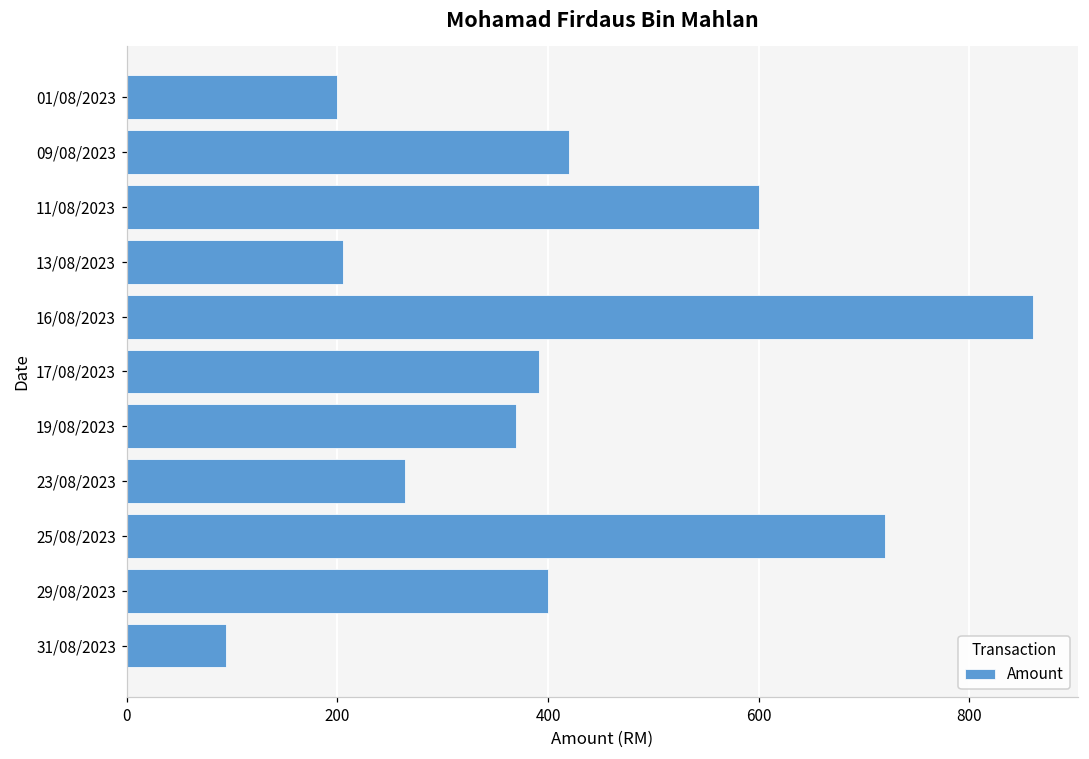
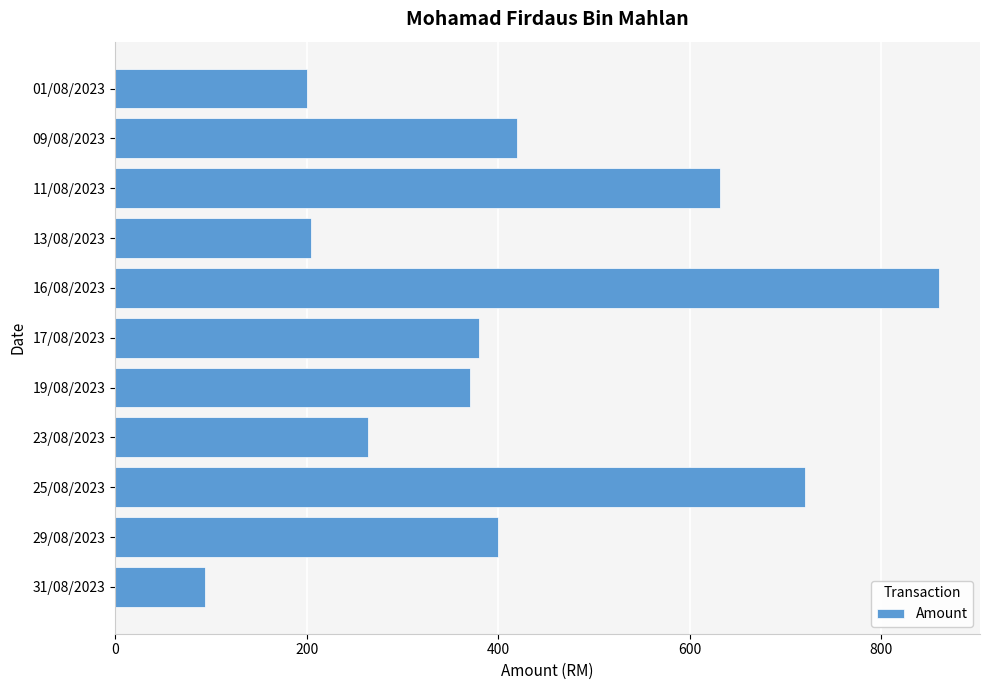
11/08/2023: 600 -> 630
17/08/2023: 390 -> 380
